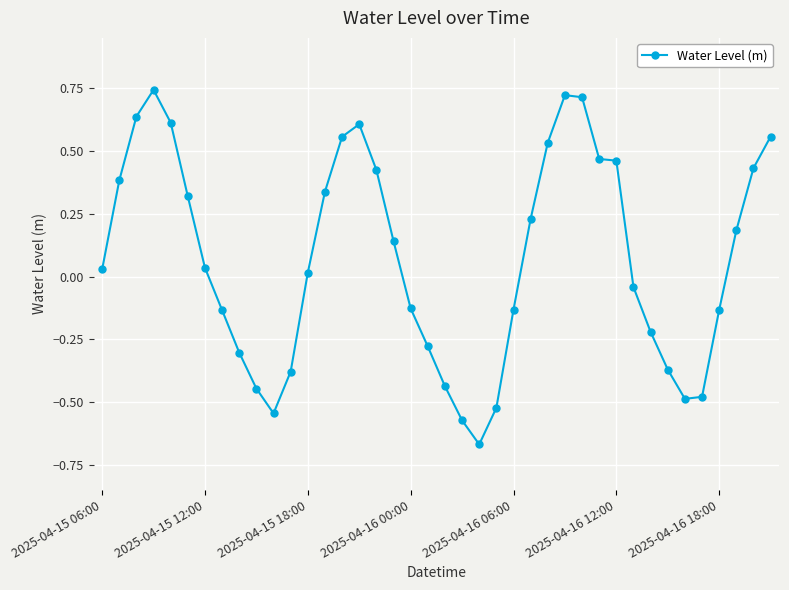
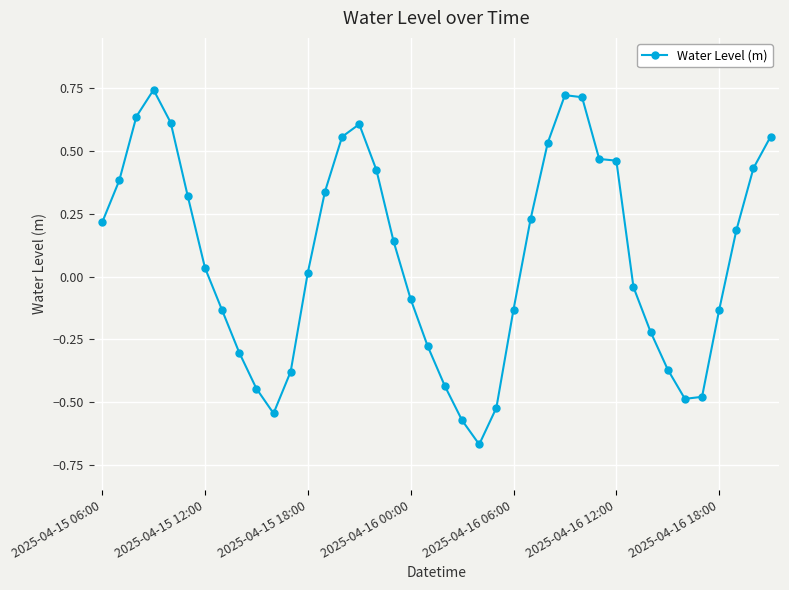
2025-04-15 06:00: 0.03 -> 0.22
2025-04-16 00:00: -0.13 -> -0.09
